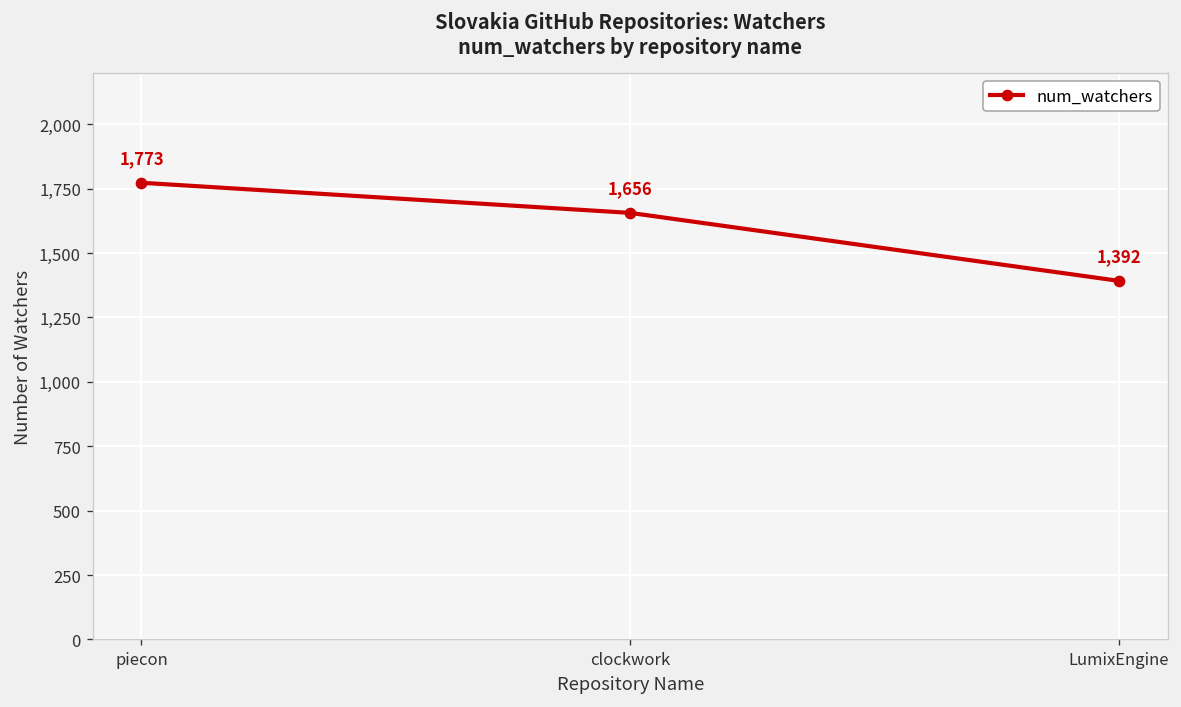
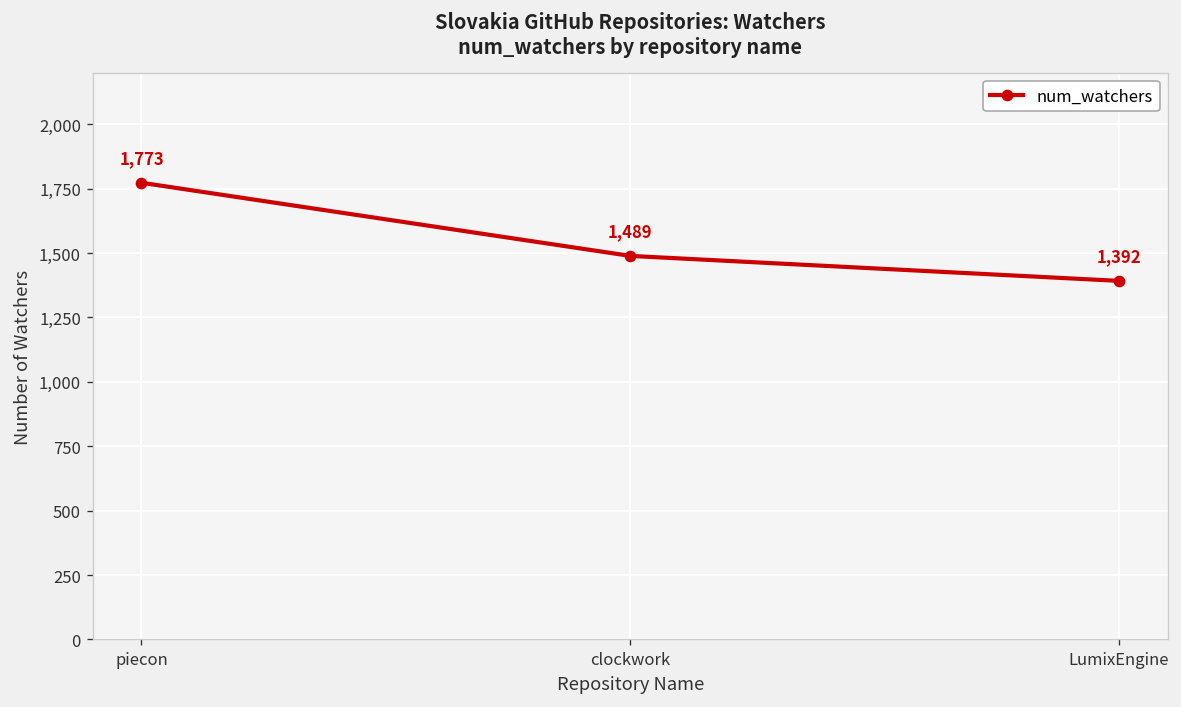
clockwork: 1,656 -> 1,489
